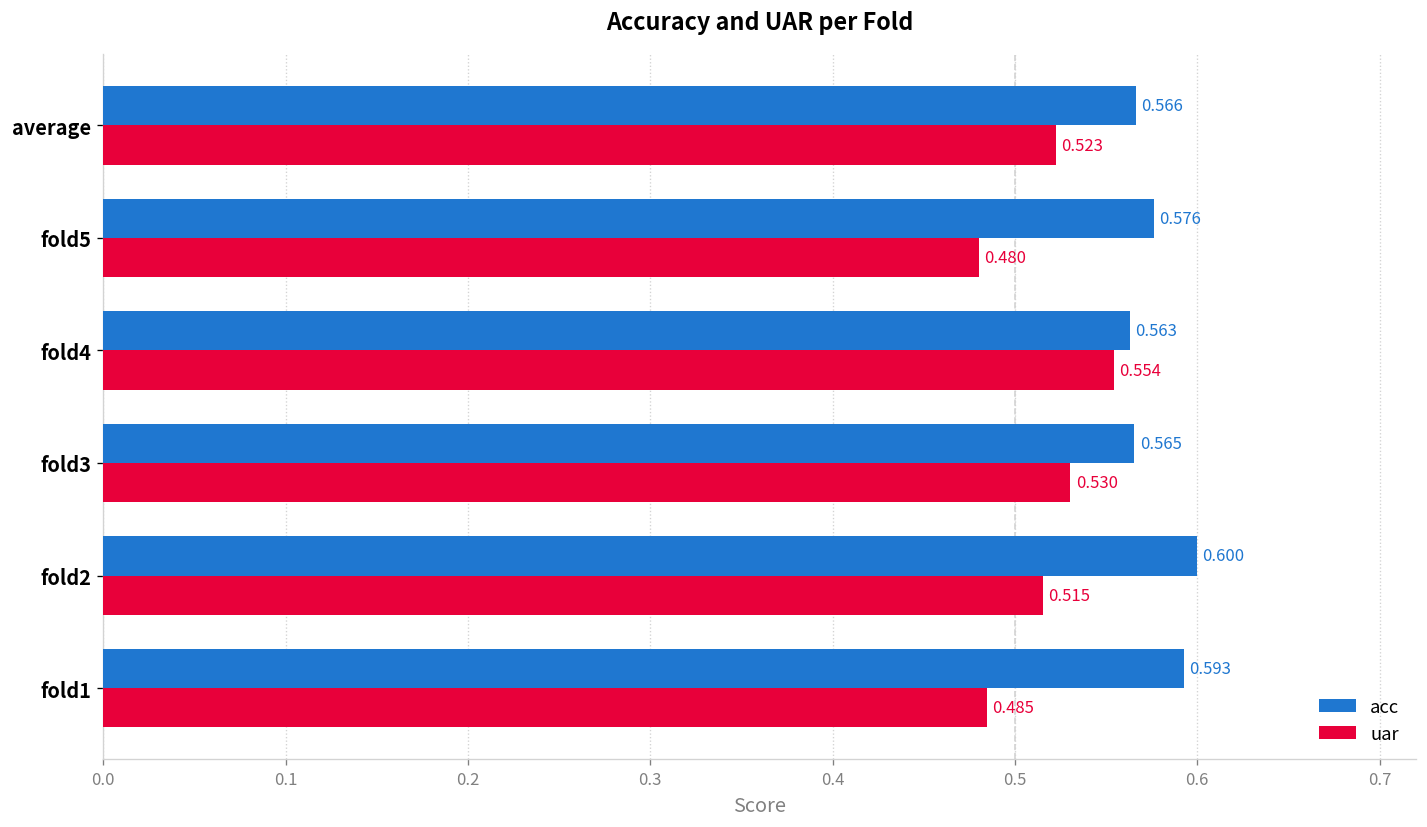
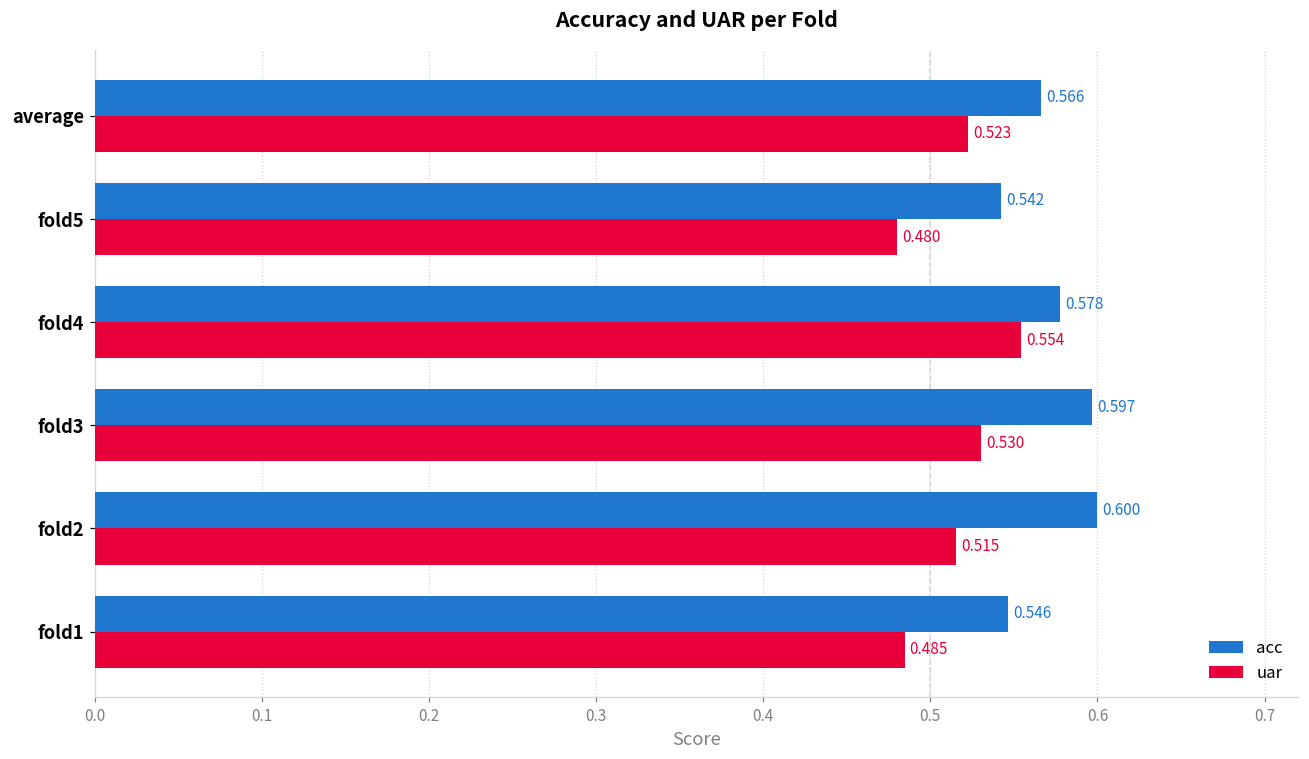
acc, fold5: 0.576 -> 0.542
acc, fold4: 0.563 -> 0.578
acc, fold3: 0.565 -> 0.597
acc, fold1: 0.593 -> 0.546
